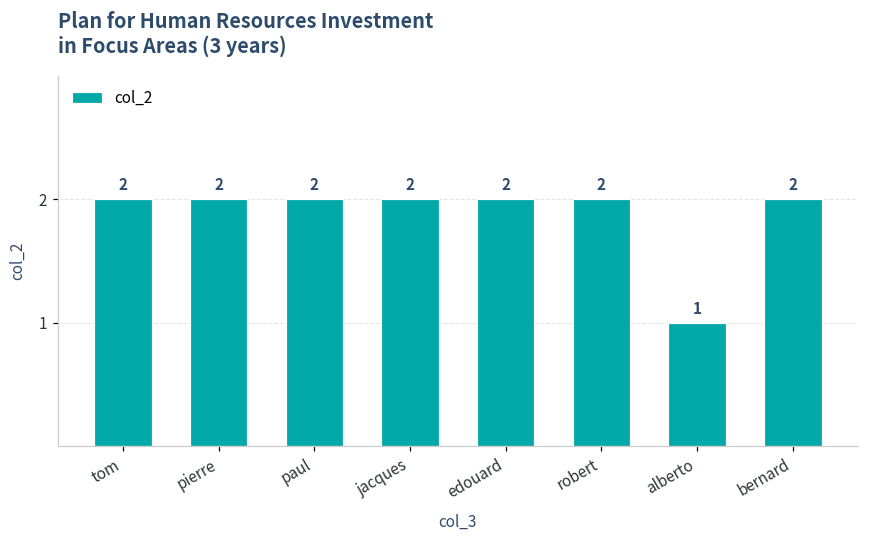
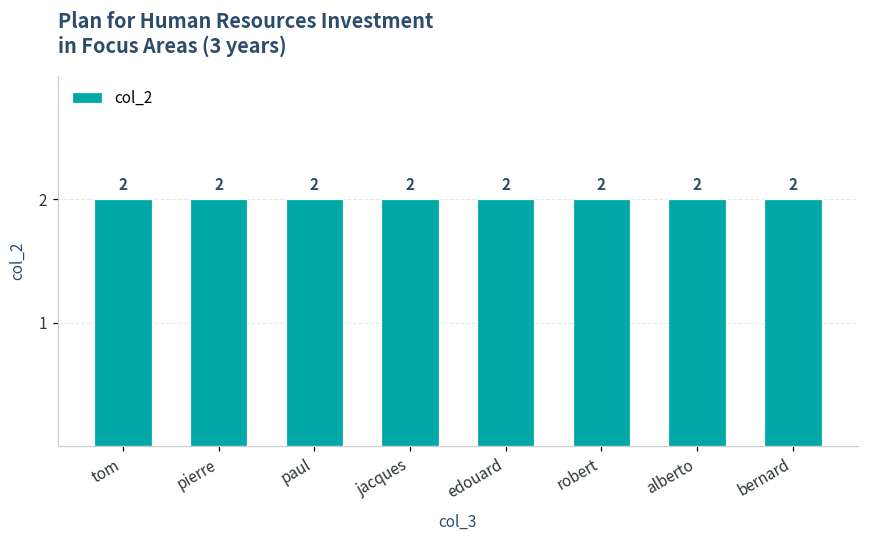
alberto: 1 -> 2
